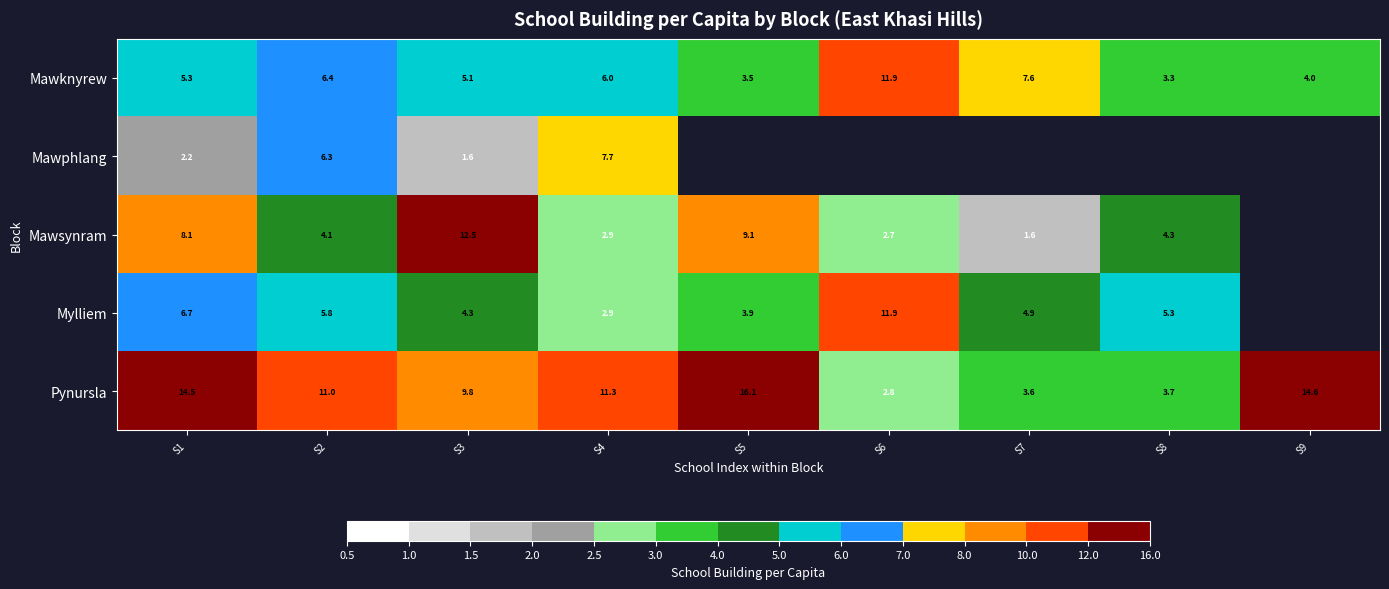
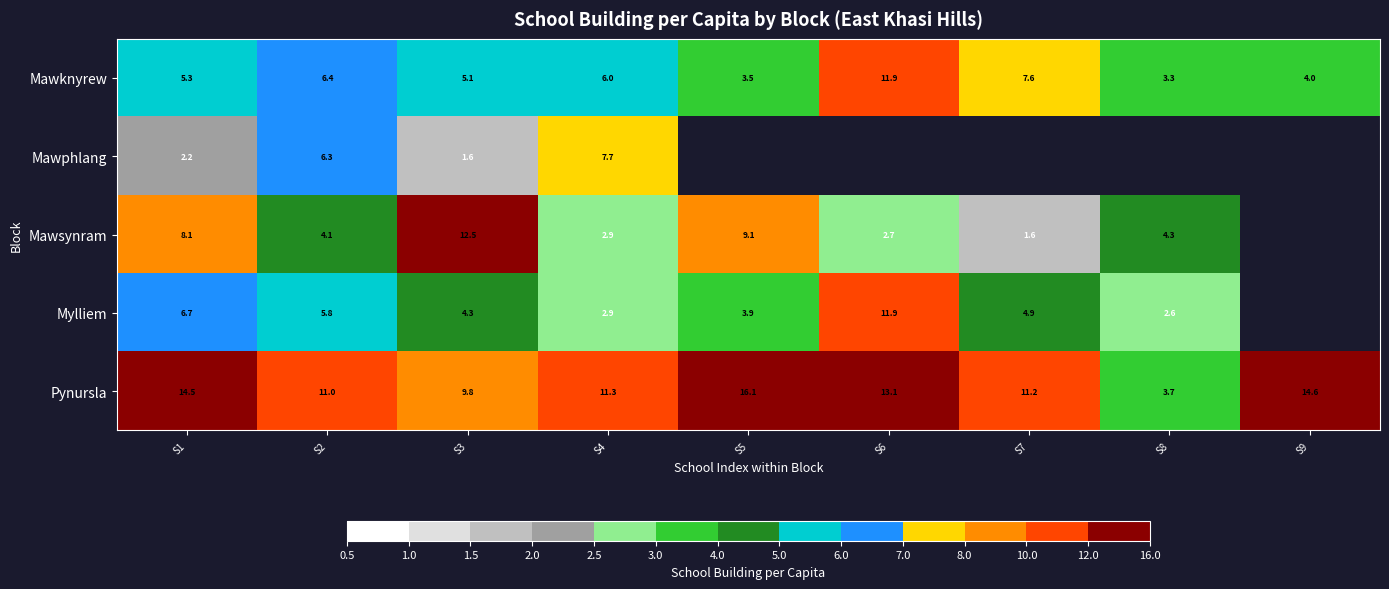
Mylliem, S8: 5.3 -> 2.6
Pynursla, S6: 2.8 -> 13.1
Pynursla, S7: 3.6 -> 11.2
